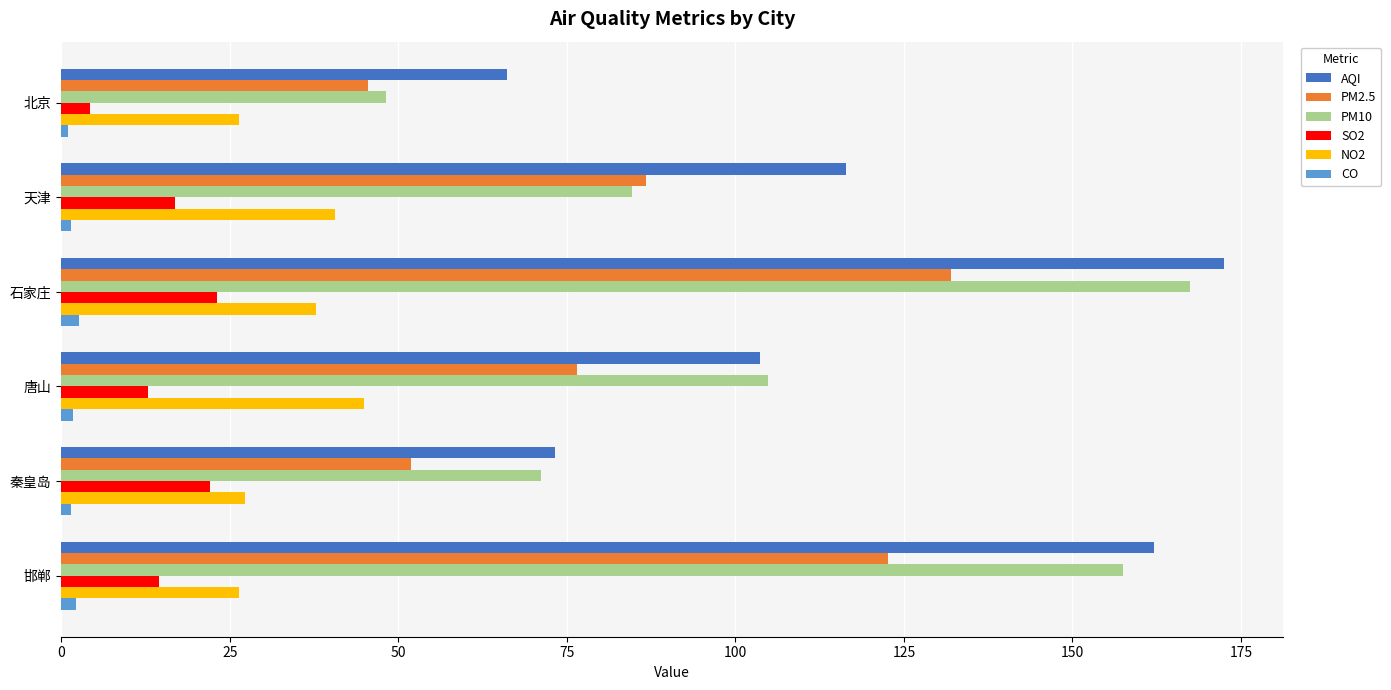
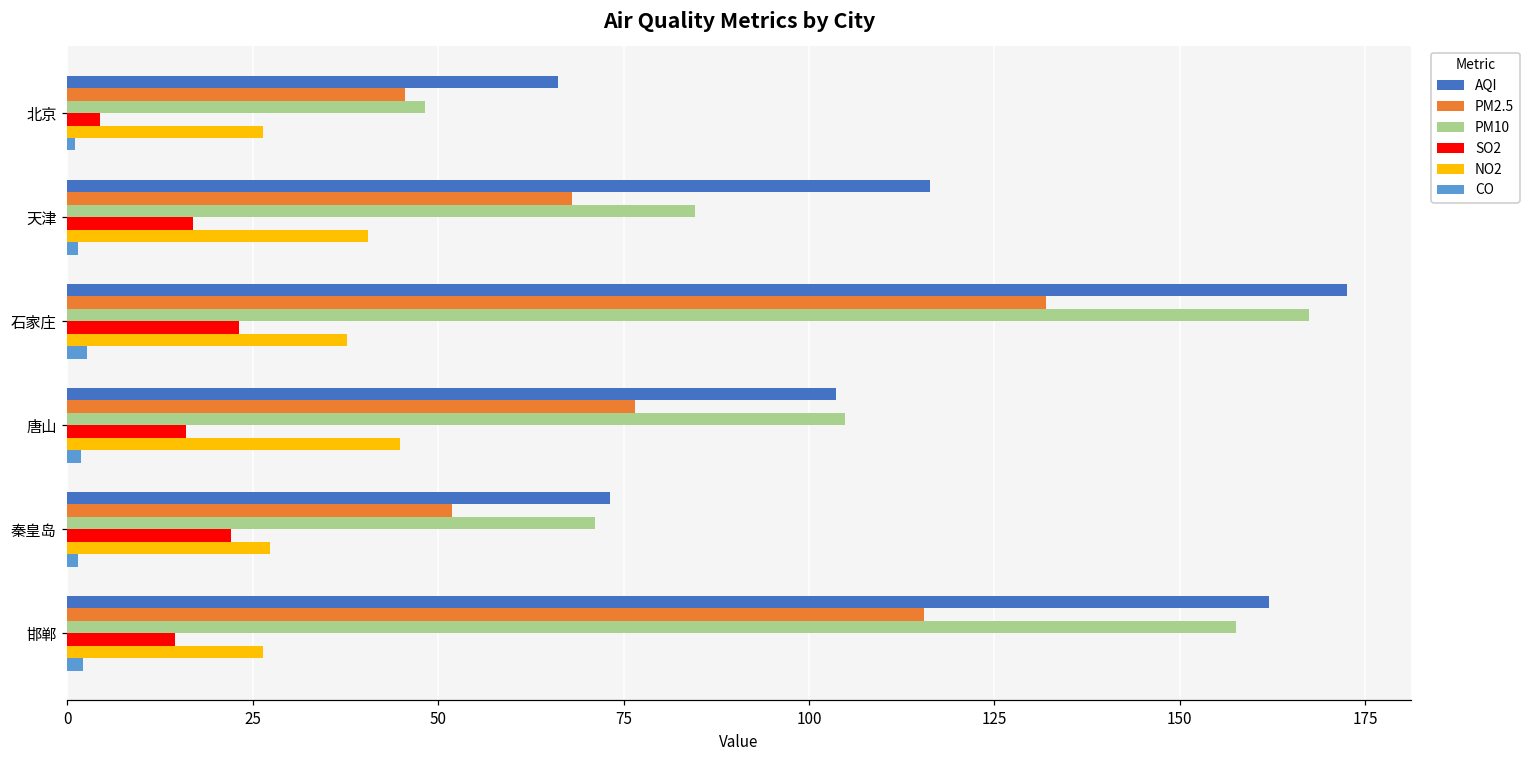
PM2.5, 天津: 87 -> 68
SO2, 唐山: 13 -> 16
PM2.5, 邯郸: 123 -> 115
